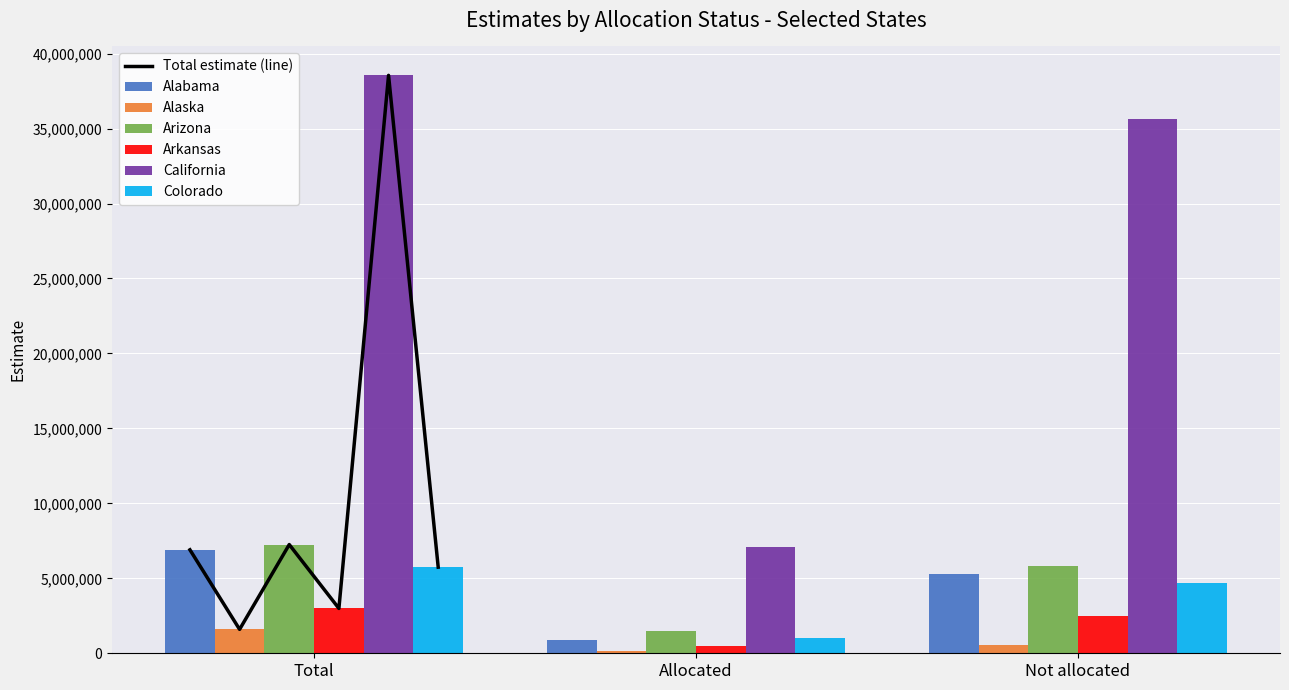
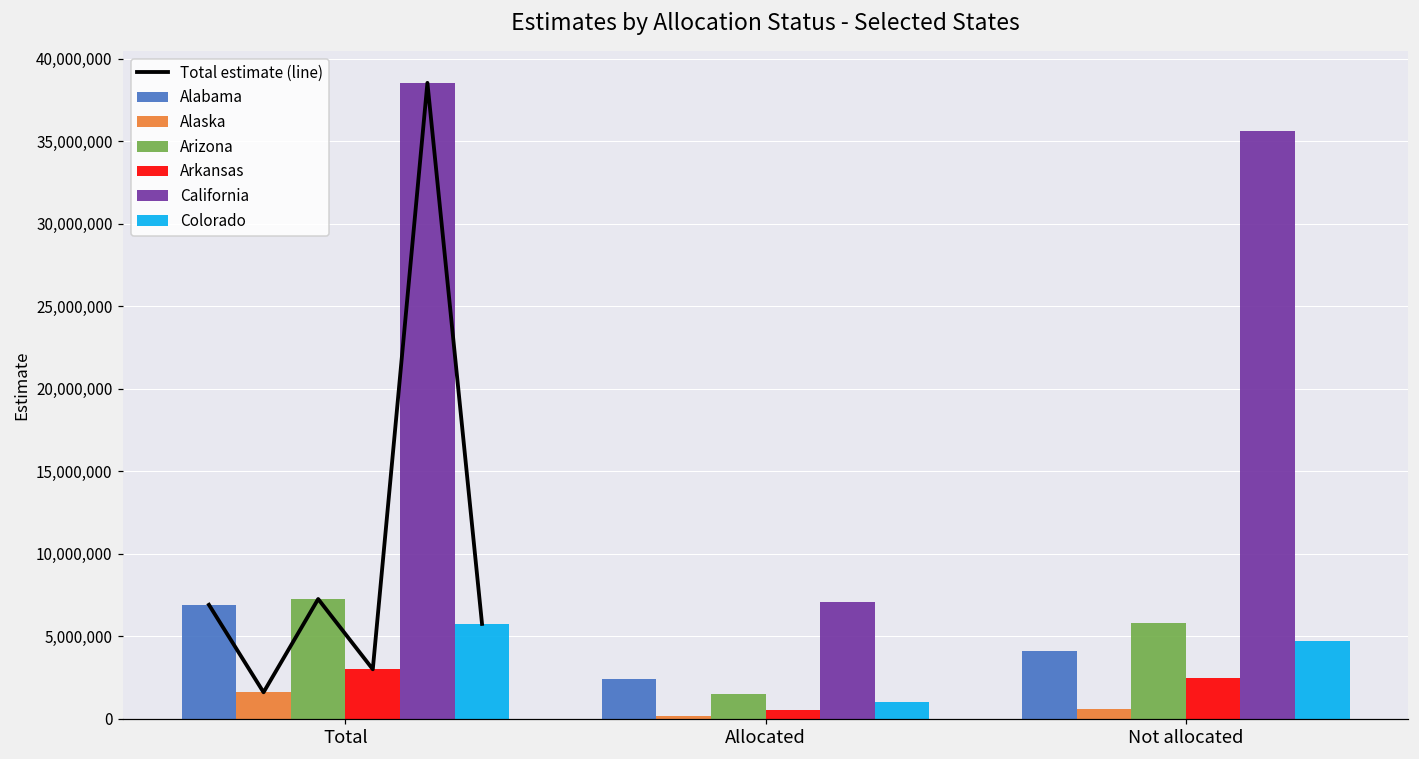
Alabama, Allocated: 900,000 -> 2,400,000
Alabama, Not allocated: 5,300,000 -> 4,100,000
